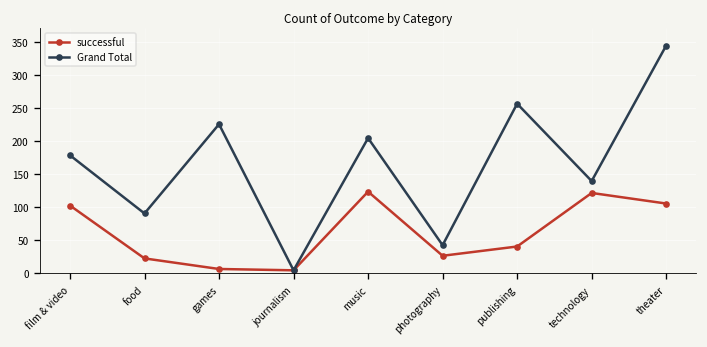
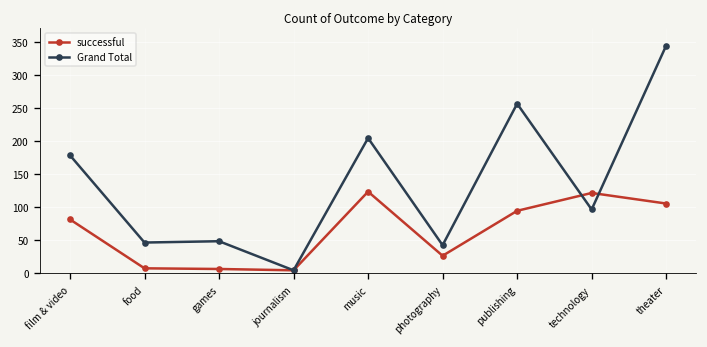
successful, film & video: 100 -> 80
successful, food: 20 -> 10
Grand Total, food: 90 -> 50
Grand Total, games: 230 -> 50
successful, publishing: 40 -> 90
Grand Total, technology: 140 -> 100
